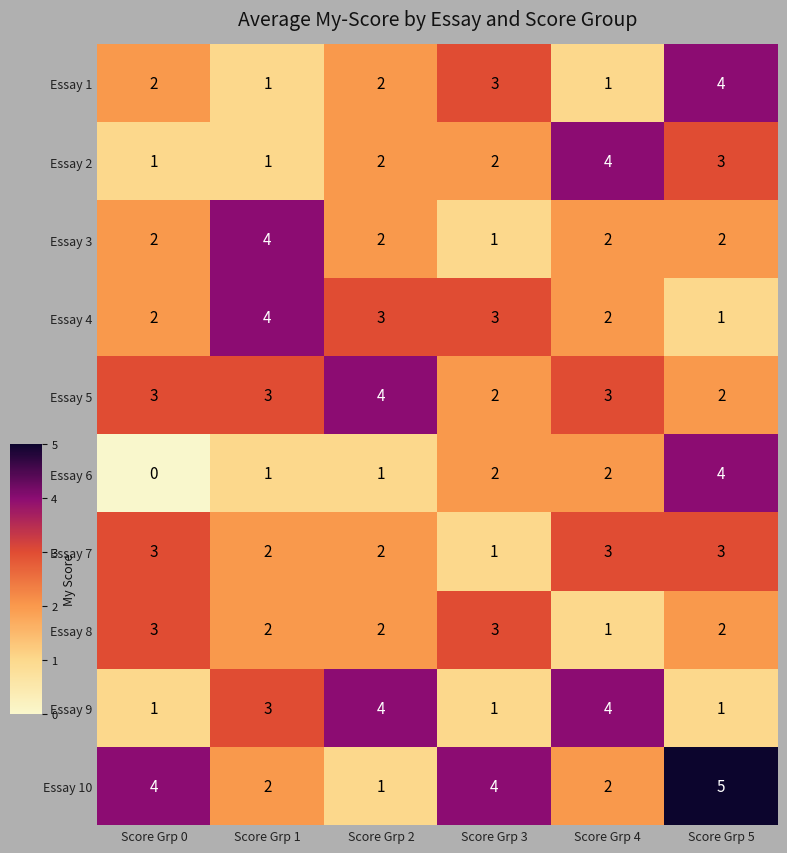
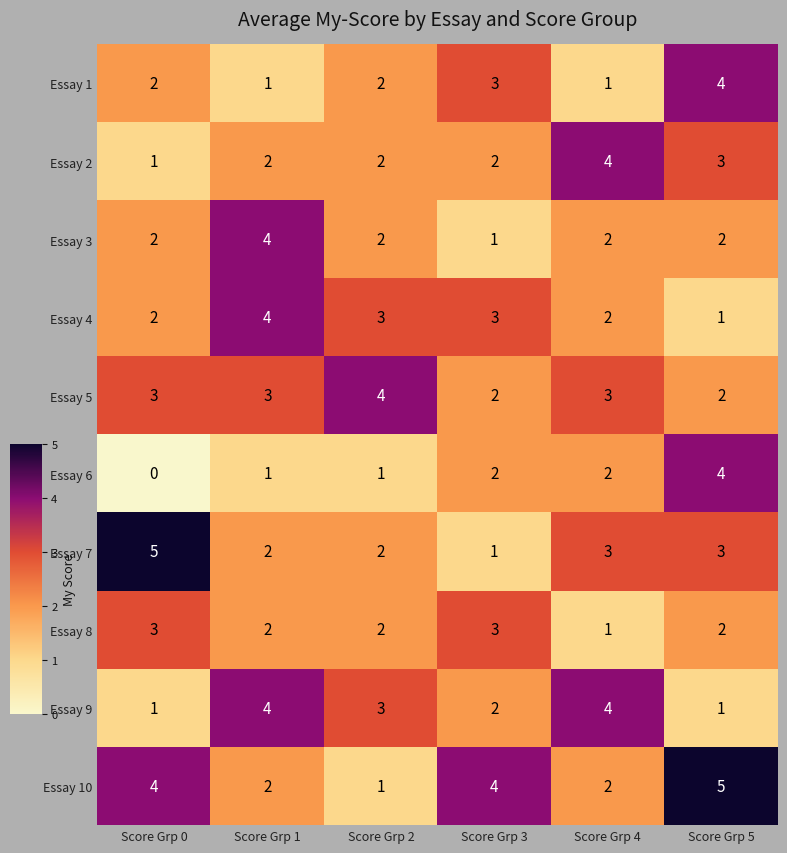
Essay 2, Score Grp 1: 1 -> 2
Essay 7, Score Grp 0: 3 -> 5
Essay 9, Score Grp 1: 3 -> 4
Essay 9, Score Grp 2: 4 -> 3
Essay 9, Score Grp 3: 1 -> 2
